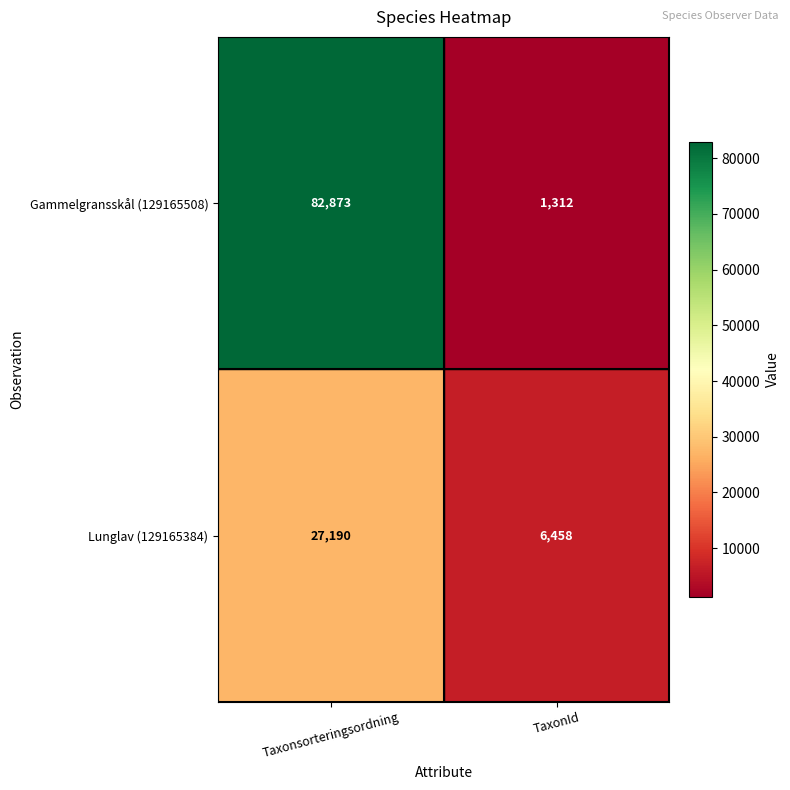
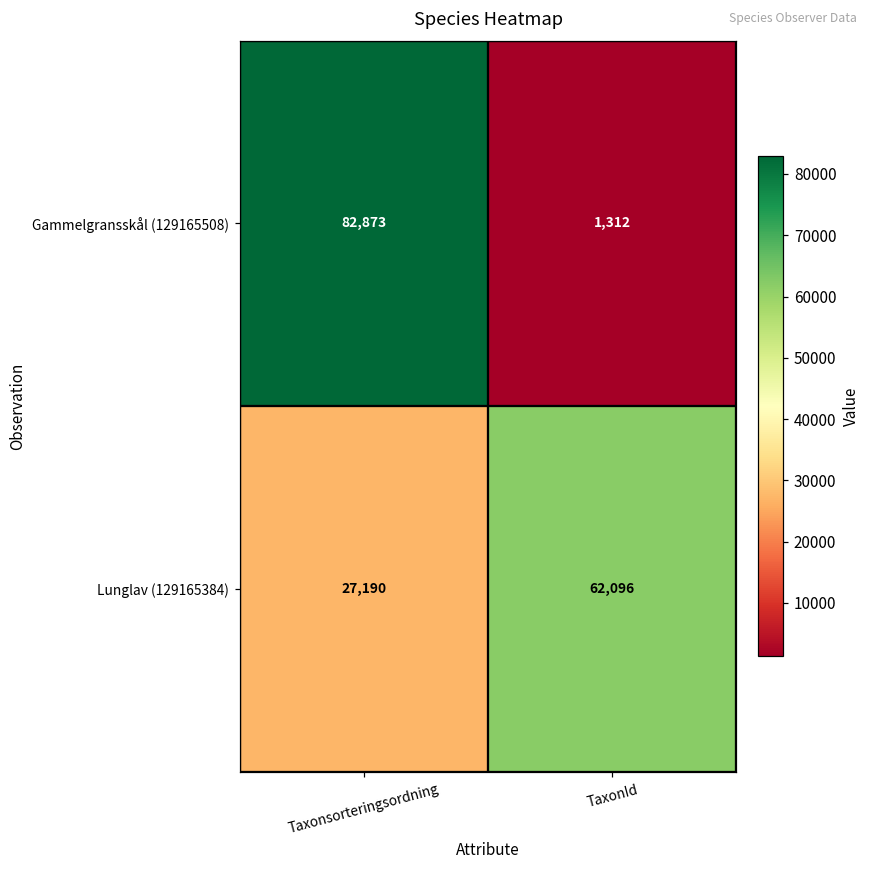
Lunglav (129165384), TaxonId: 6,458 -> 62,096
